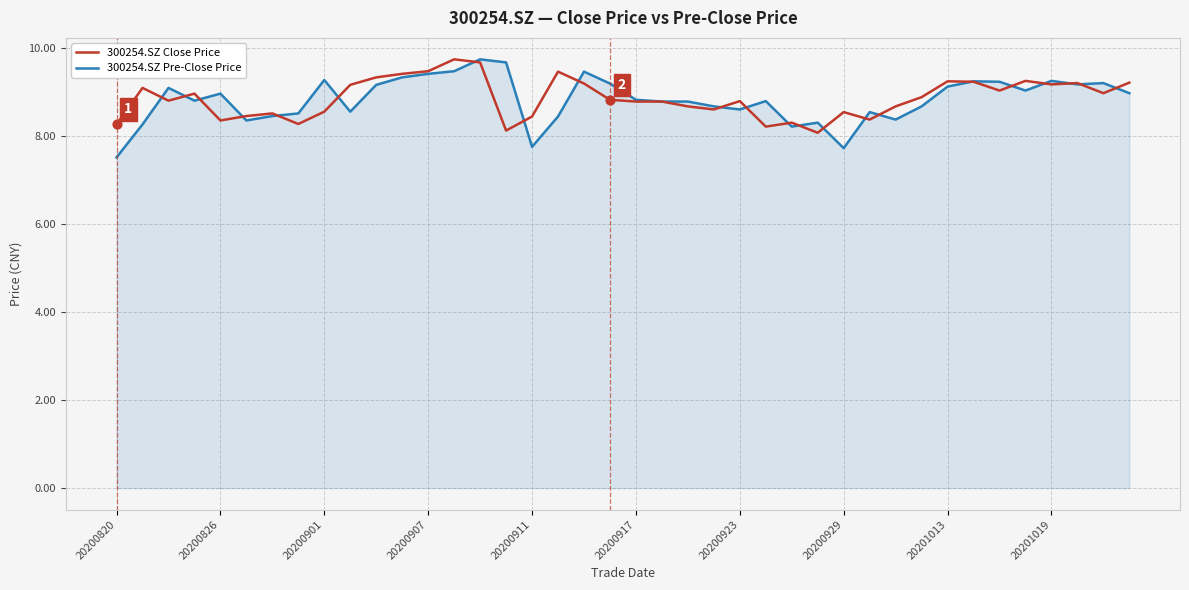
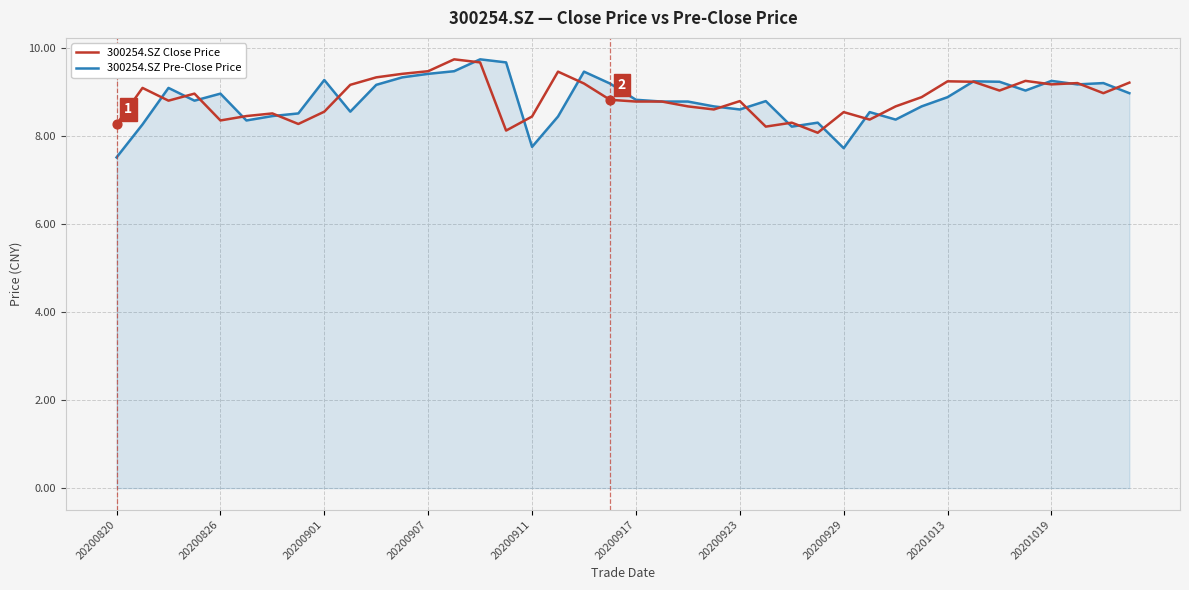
300254.SZ Pre-Close Price, 20201013: 9.1 -> 8.9
